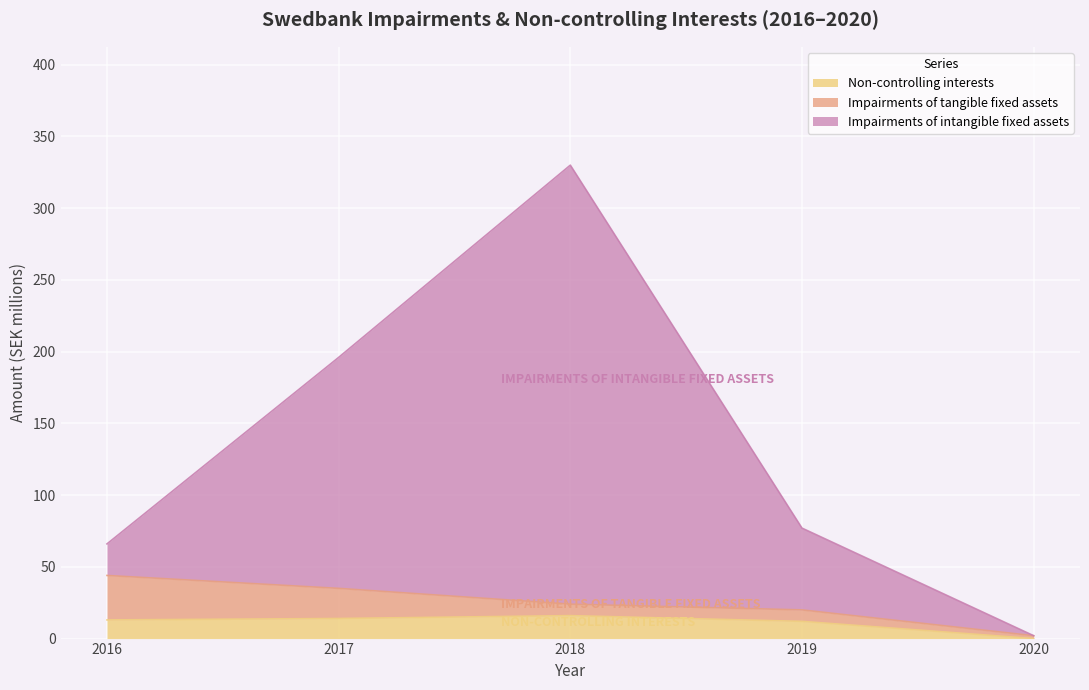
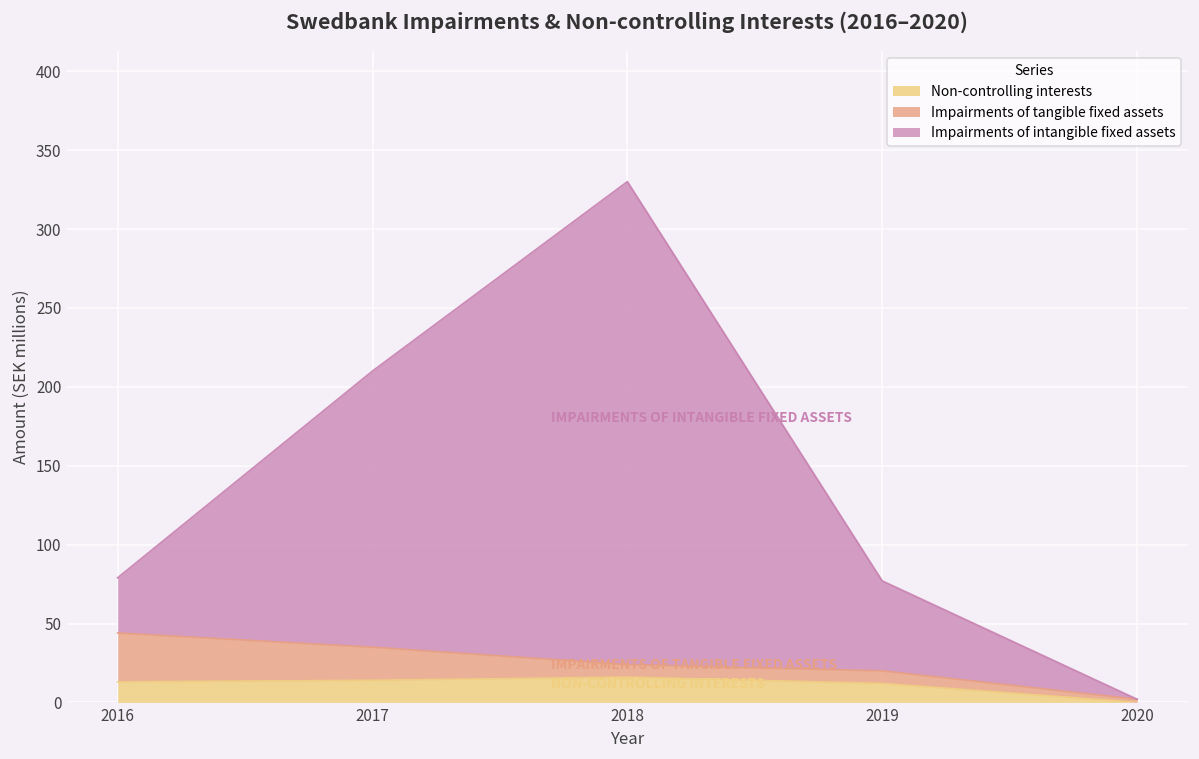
Impairments of intangible fixed assets, 2016: 22 -> 35
Impairments of intangible fixed assets, 2017: 161 -> 175
